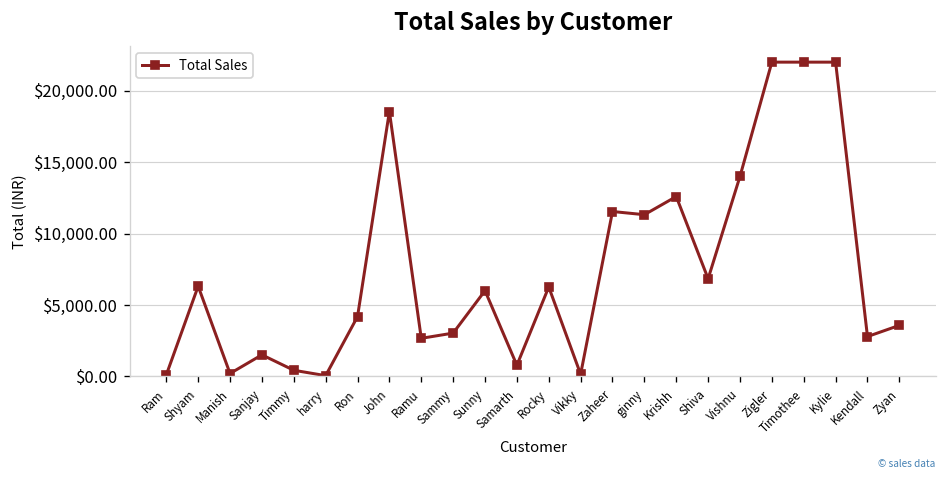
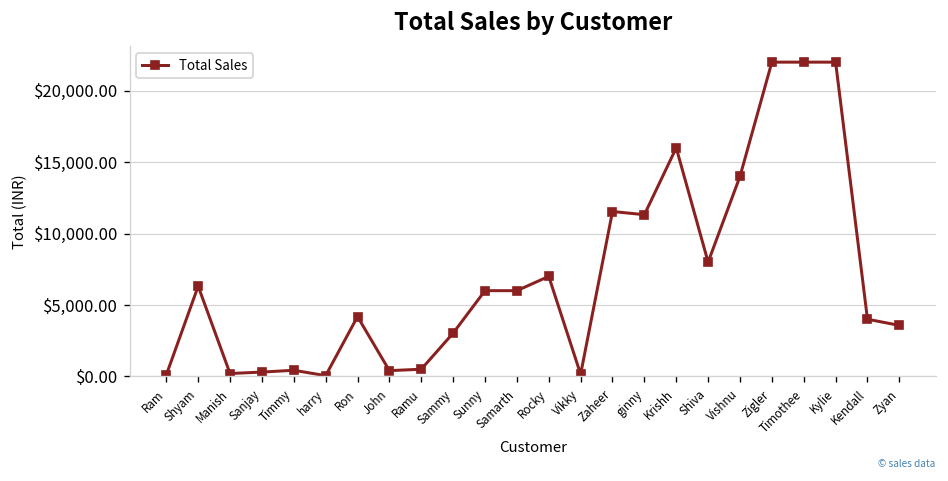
Sanjay: $1,500 -> $300
John: $18,500 -> $400
Ramu: $2,700 -> $500
Samarth: $800 -> $6,000
Rocky: $6,300 -> $7,000
Krishh: $12,600 -> $16,000
Shiva: $6,800 -> $8,000
Kendall: $2,800 -> $4,000
